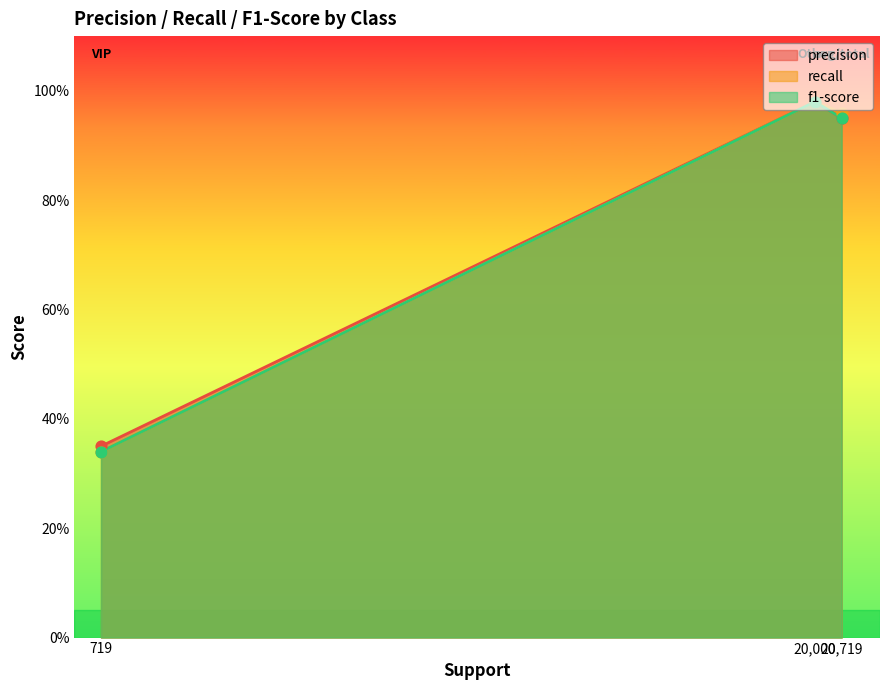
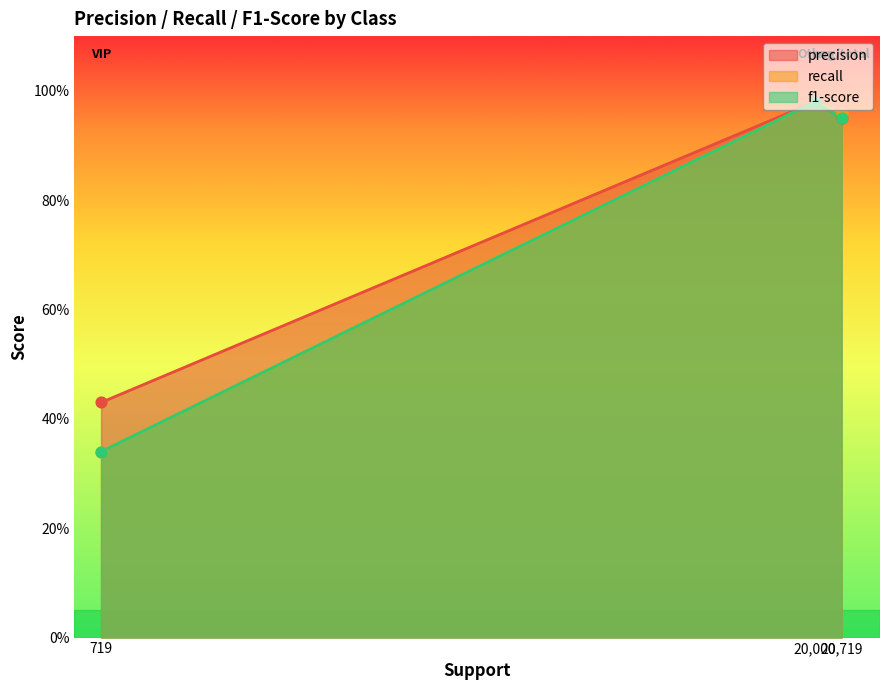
precision, 719: 35% -> 43%
